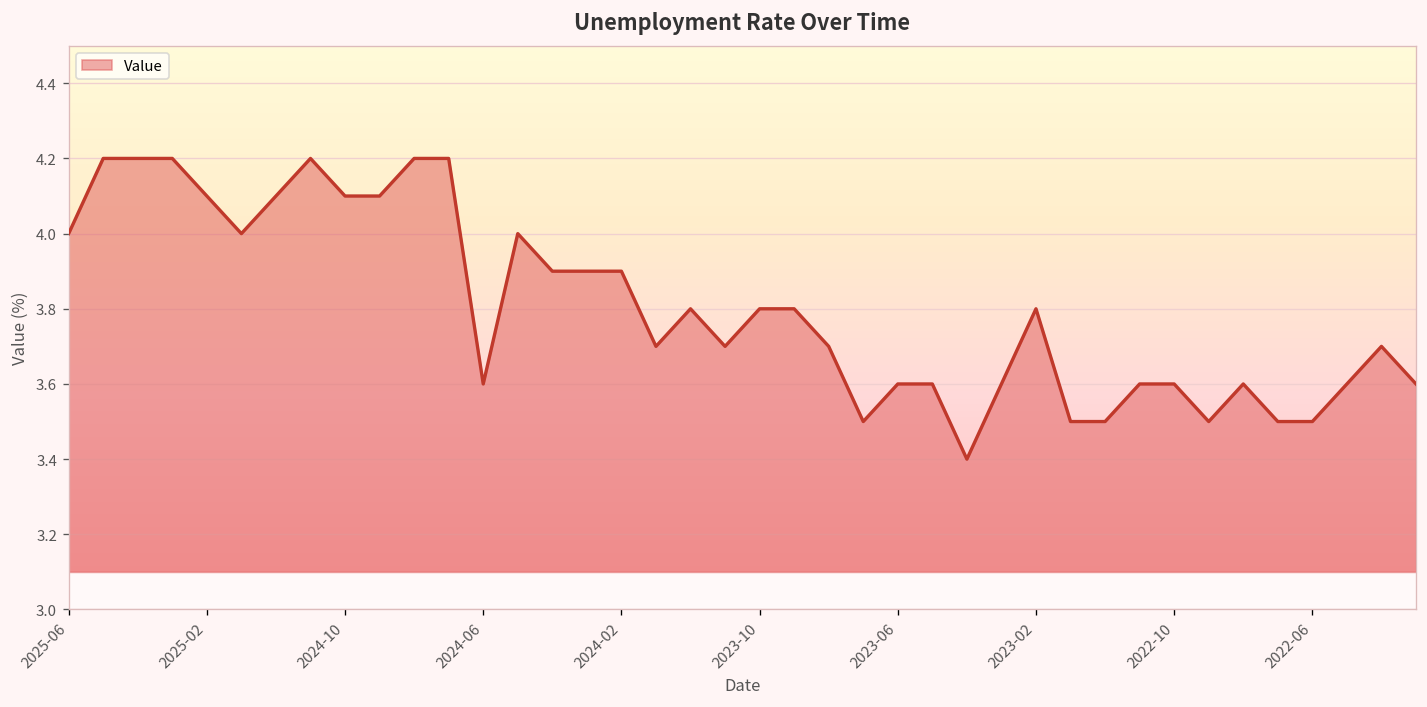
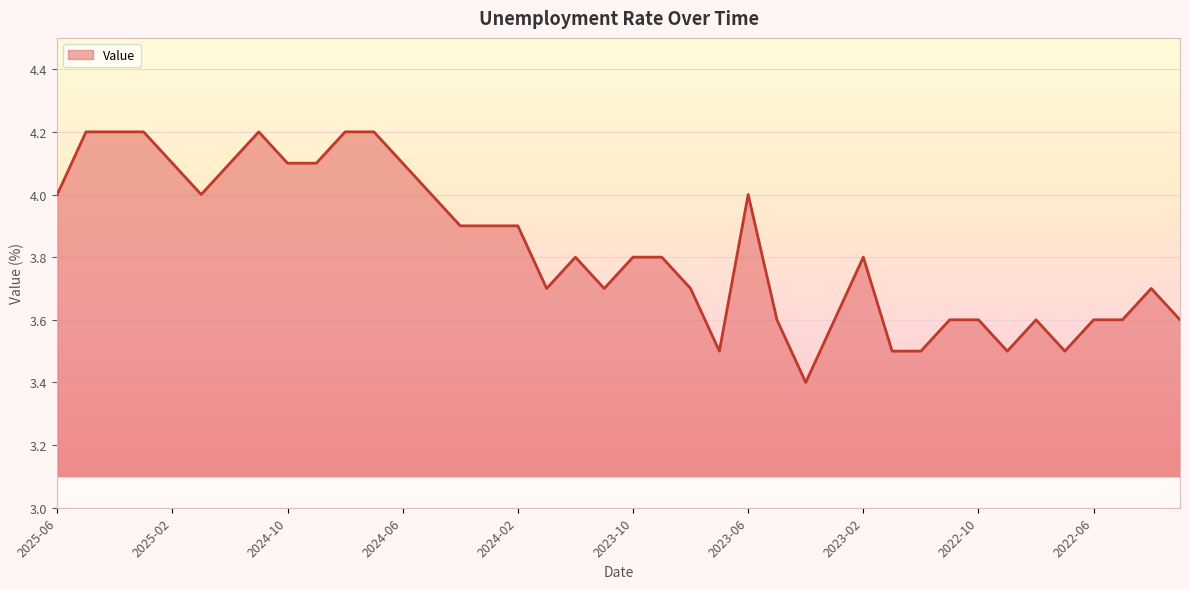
2024-06: 3.6 -> 4.1
2023-06: 3.6 -> 4.0
2022-06: 3.5 -> 3.6
